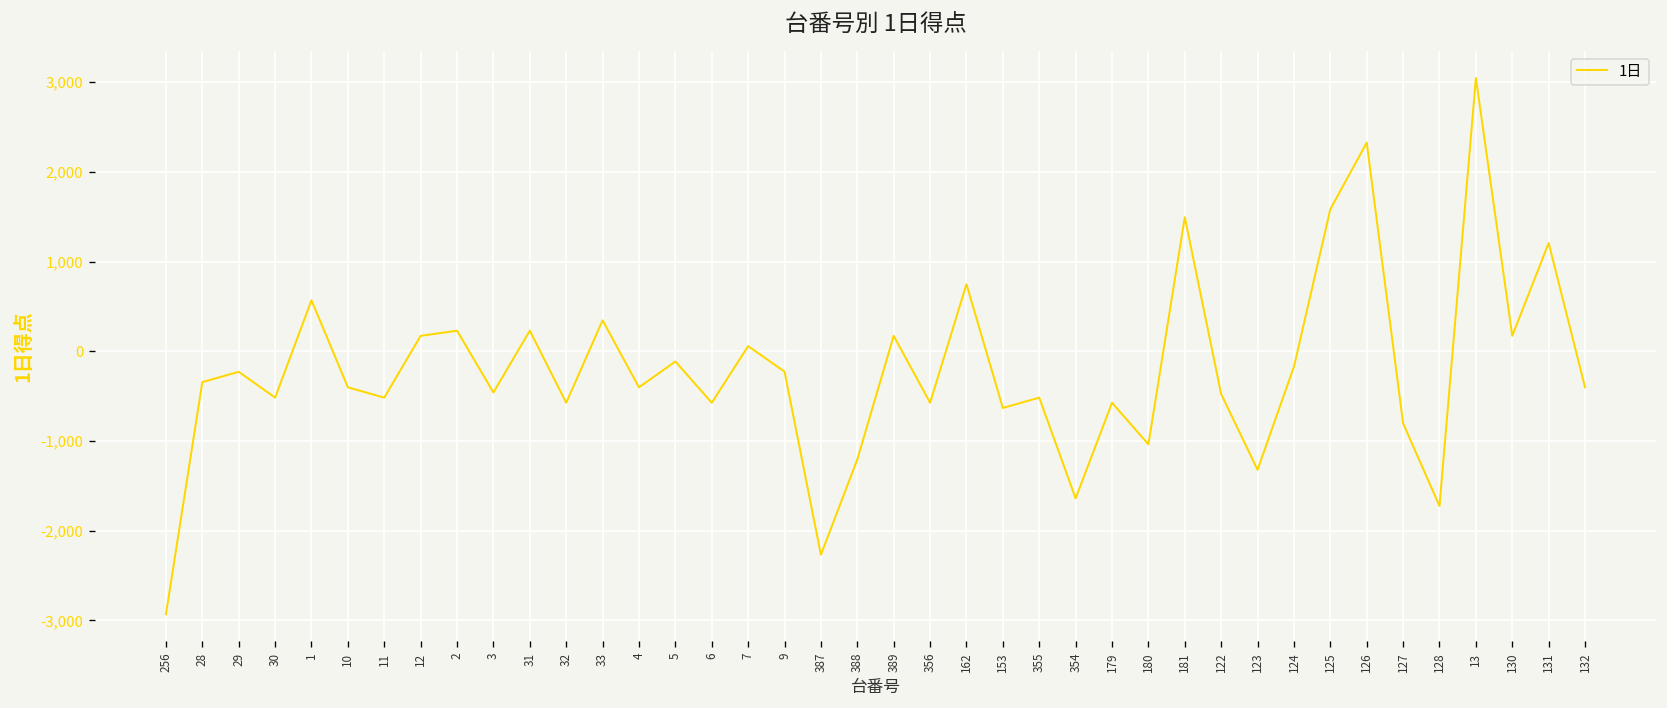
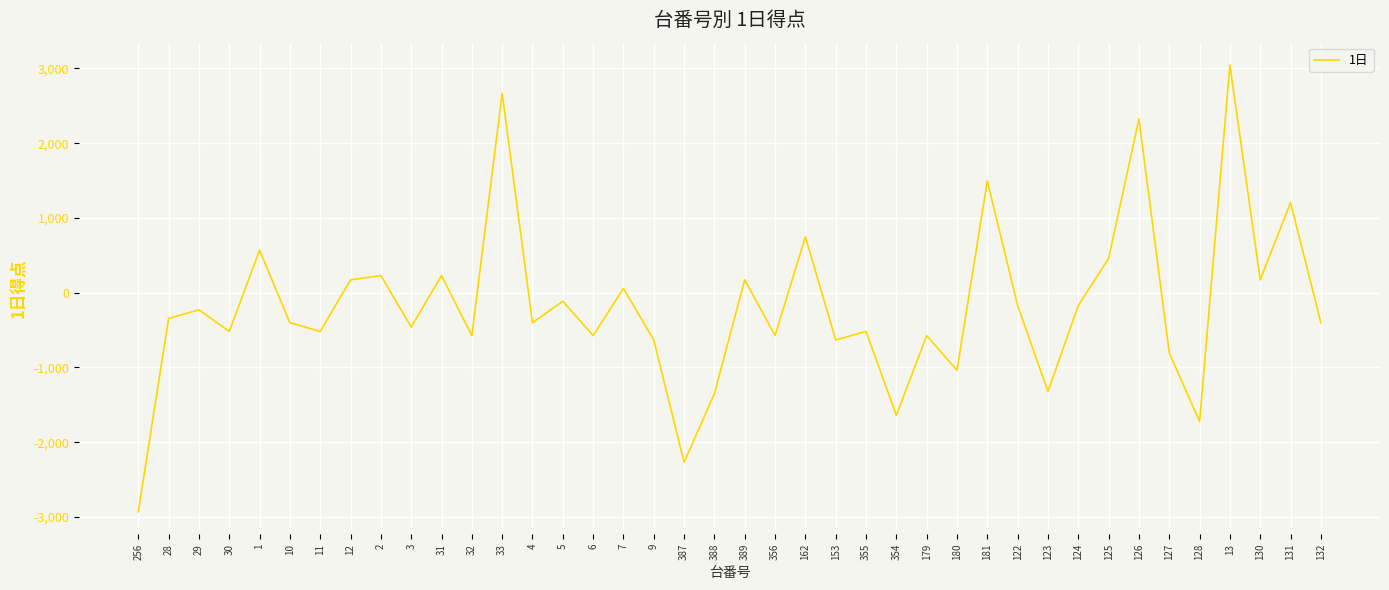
33: 300 -> 2,700
9: -200 -> -600
388: -1,200 -> -1,400
122: -500 -> -200
125: 1,600 -> 500
